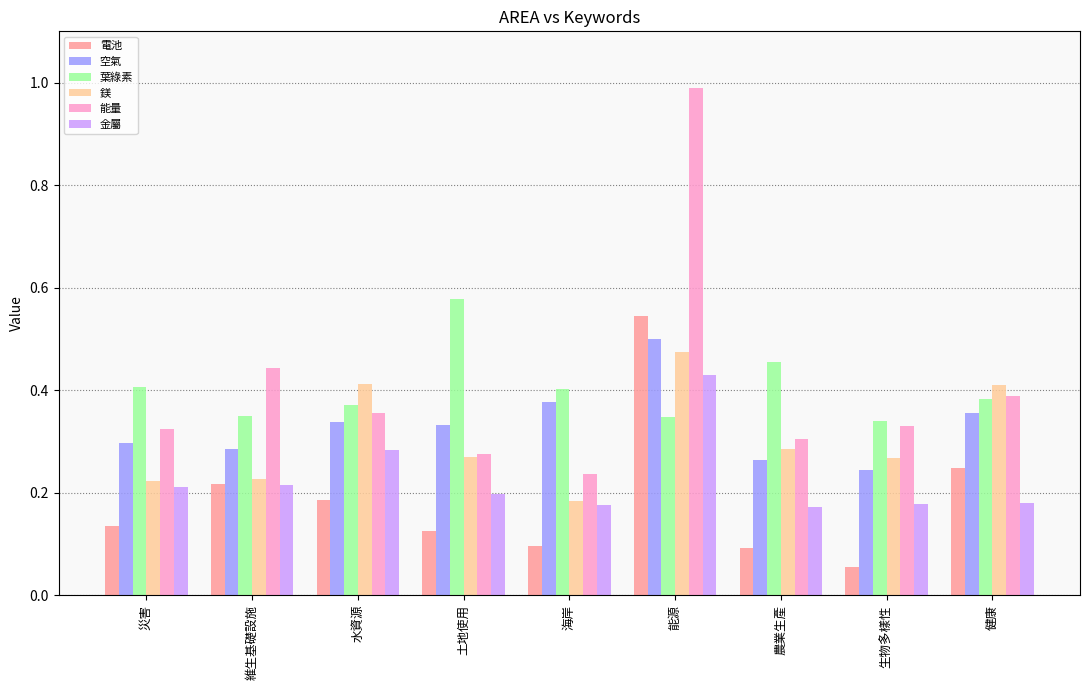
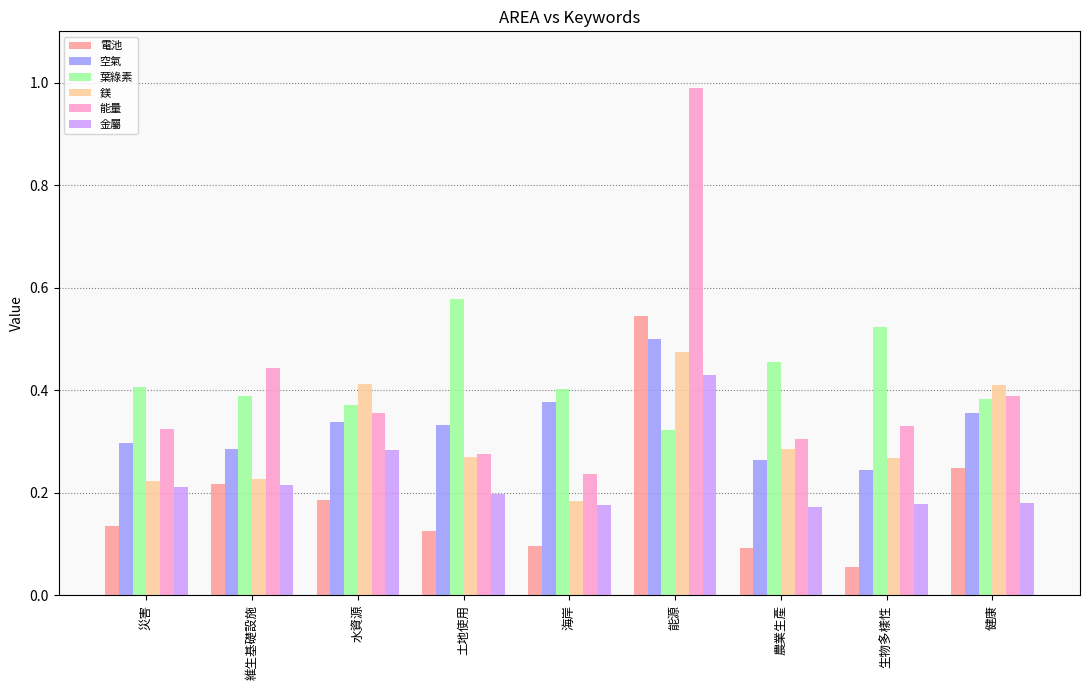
葉綠素, 維生基礎設施: 0.35 -> 0.39
葉綠素, 能源: 0.35 -> 0.32
葉綠素, 生物多樣性: 0.34 -> 0.52
